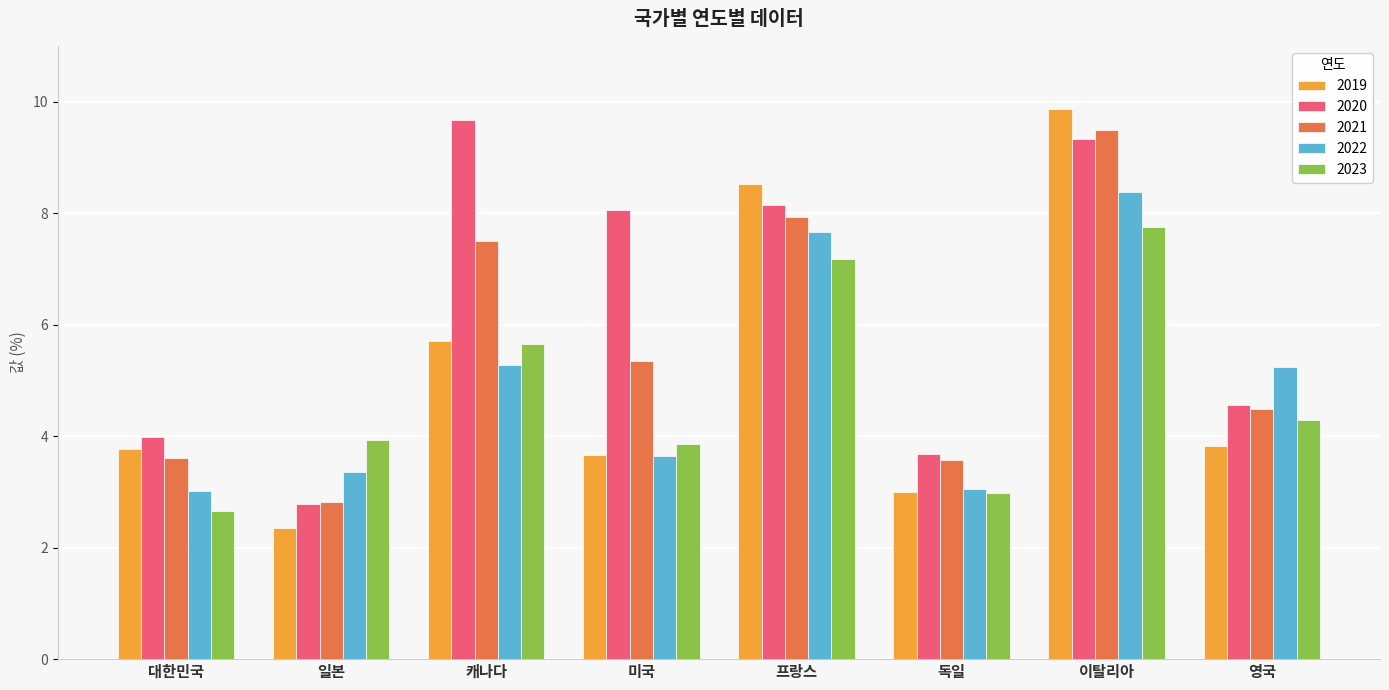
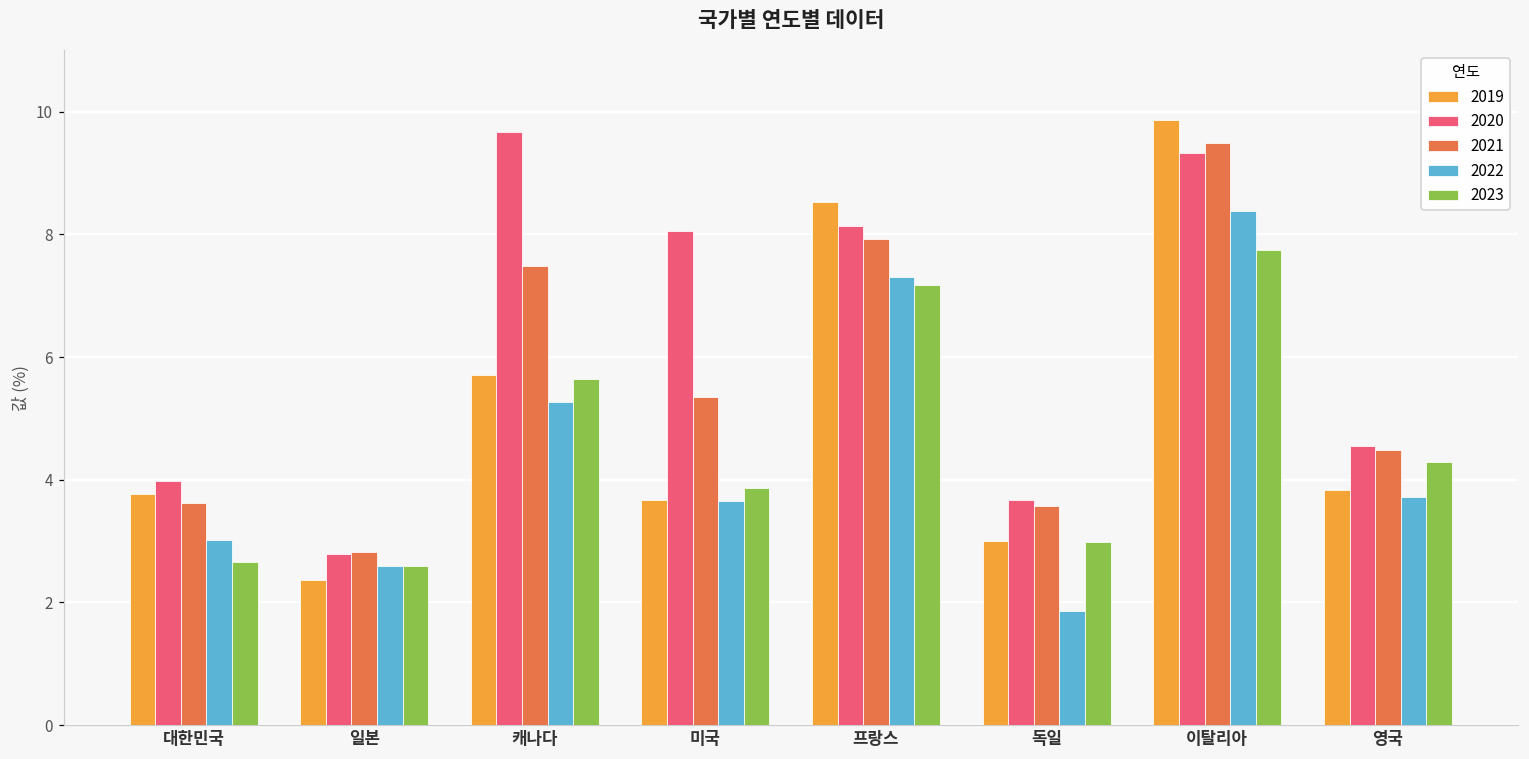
2022, 일본: 3.4 -> 2.6
2023, 일본: 3.9 -> 2.6
2022, 프랑스: 7.7 -> 7.3
2022, 독일: 3.1 -> 1.9
2022, 영국: 5.2 -> 3.7
